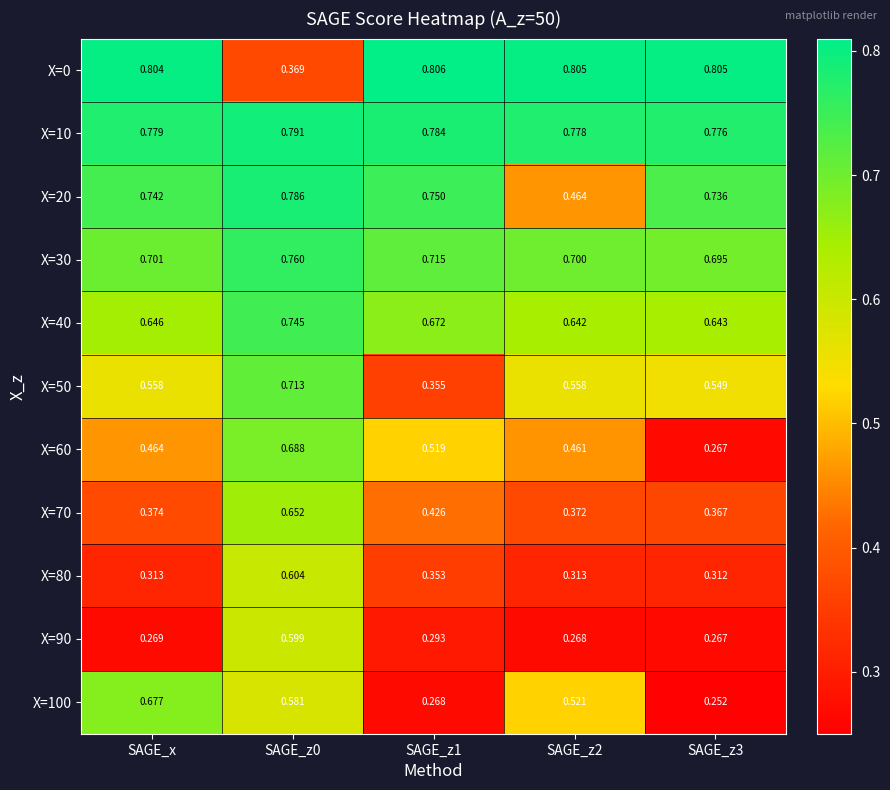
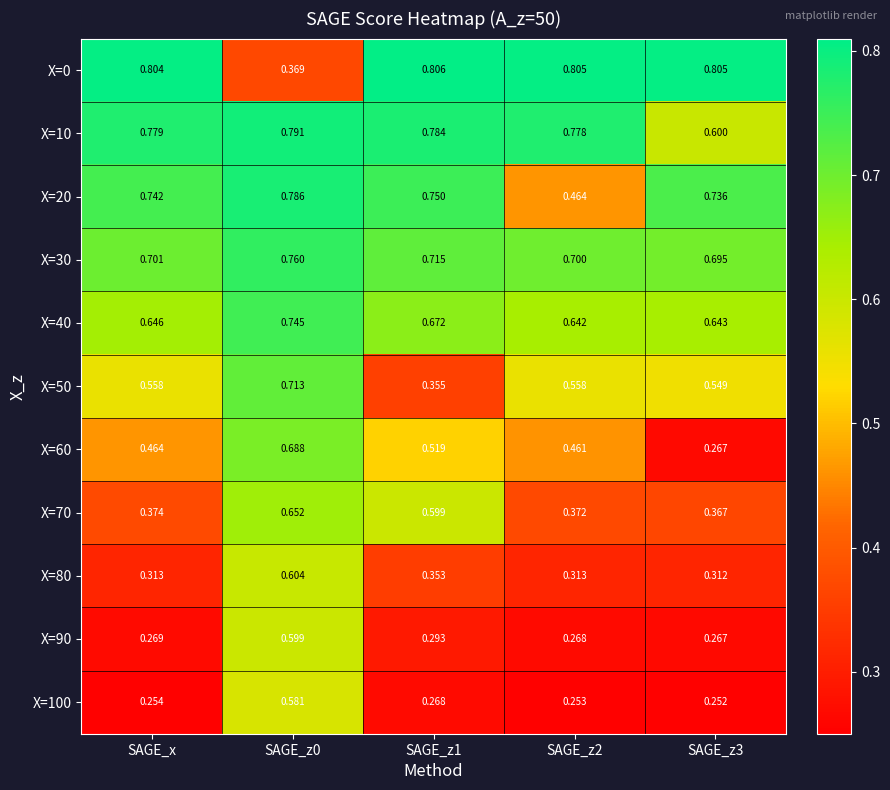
X=10, SAGE_z3: 0.776 -> 0.600
X=70, SAGE_z1: 0.426 -> 0.599
X=100, SAGE_x: 0.677 -> 0.254
X=100, SAGE_z2: 0.521 -> 0.253
